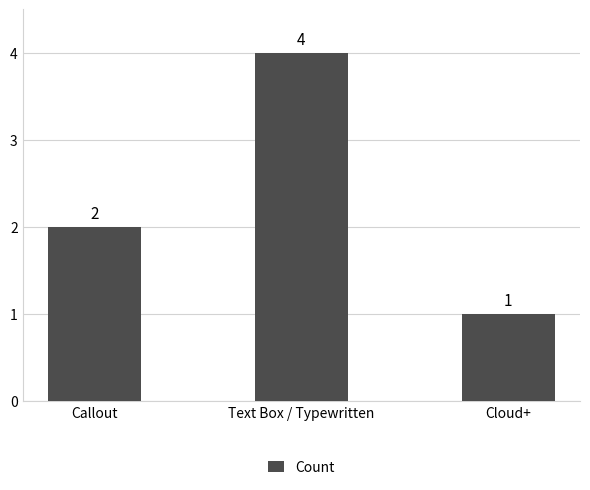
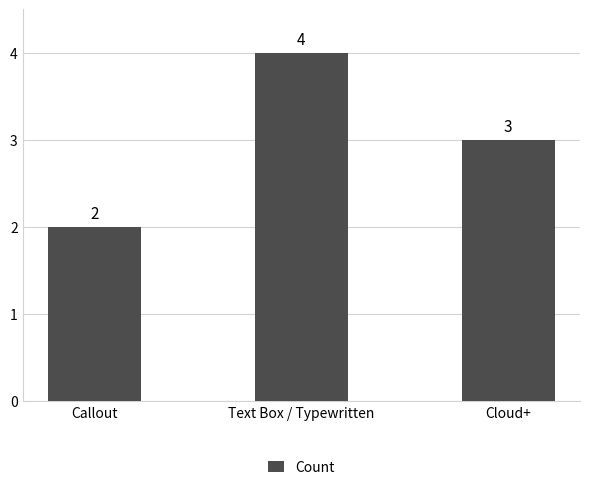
Cloud+: 1 -> 3
